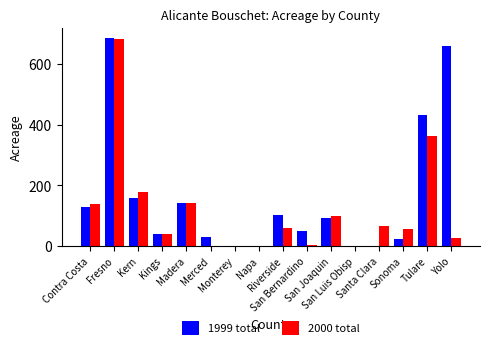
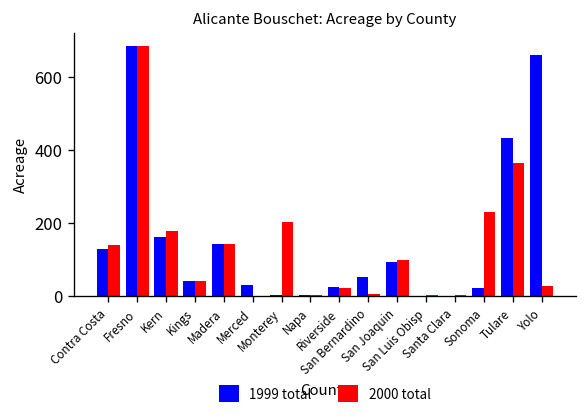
2000 total, Monterey: 0 -> 200
1999 total, Riverside: 100 -> 20
2000 total, Riverside: 60 -> 20
2000 total, Santa Clara: 70 -> 0
2000 total, Sonoma: 60 -> 230
